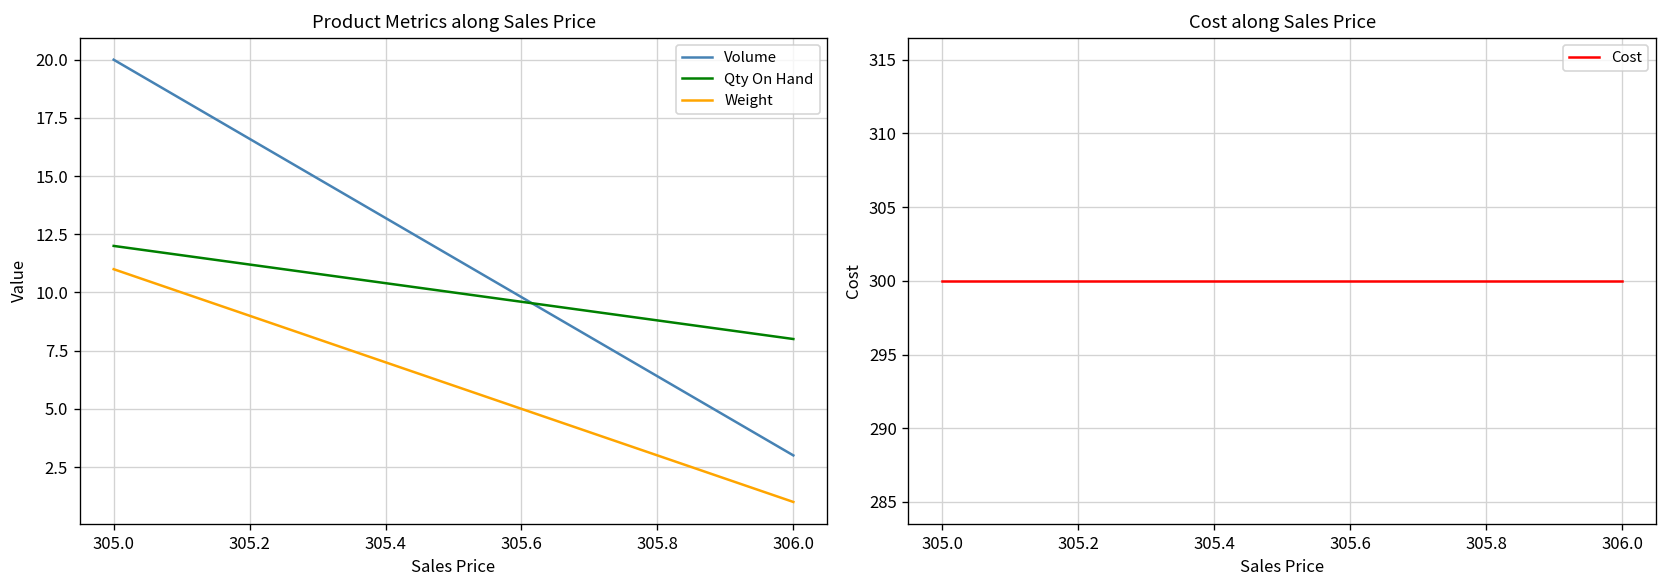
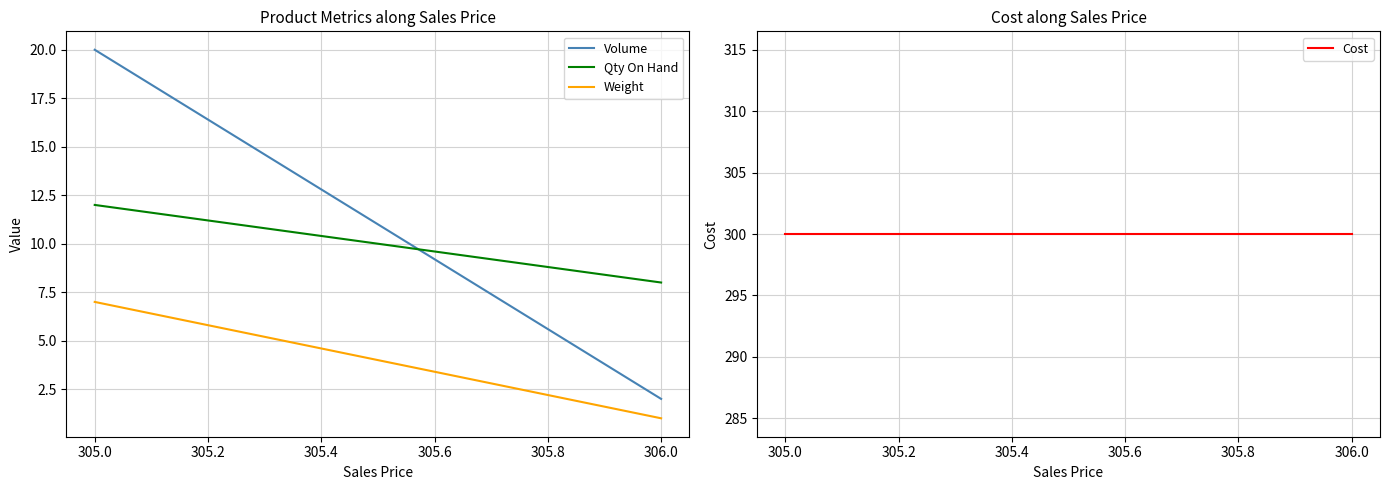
Product Metrics along Sales Price, Weight, 305.0: 11 -> 7
Product Metrics along Sales Price, Volume, 306.0: 3 -> 2
